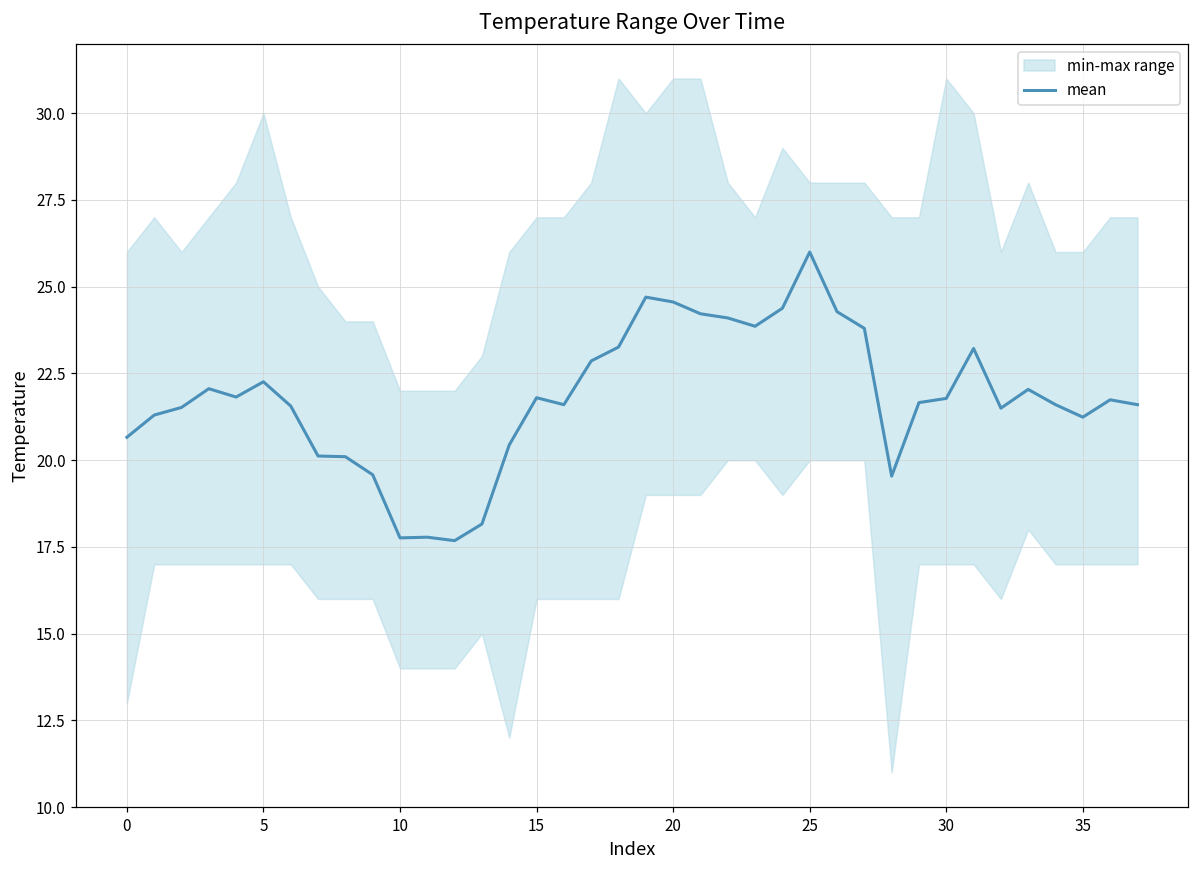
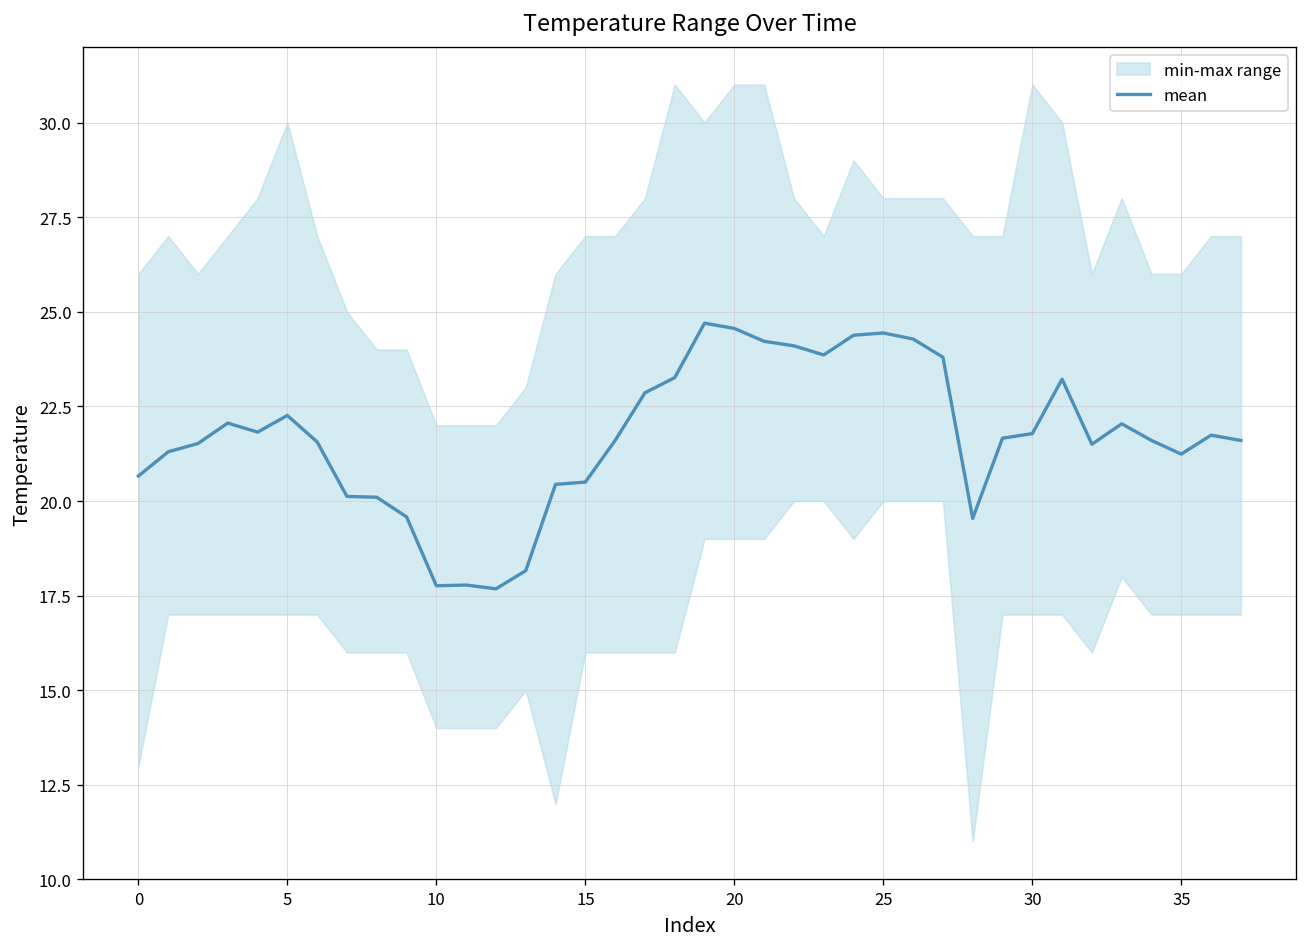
mean, 15: 21.8 -> 20.5
mean, 25: 26.0 -> 24.4
